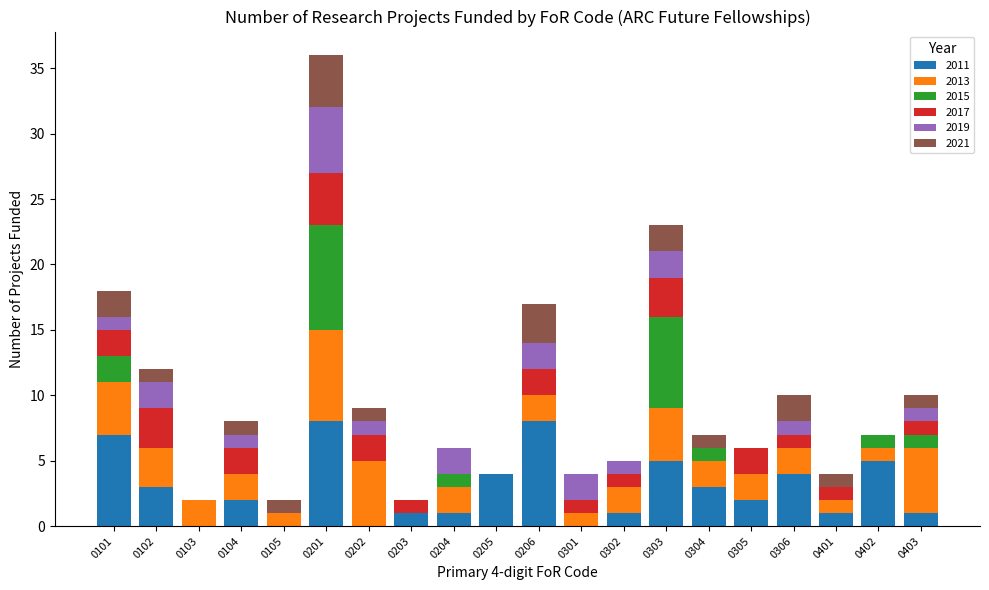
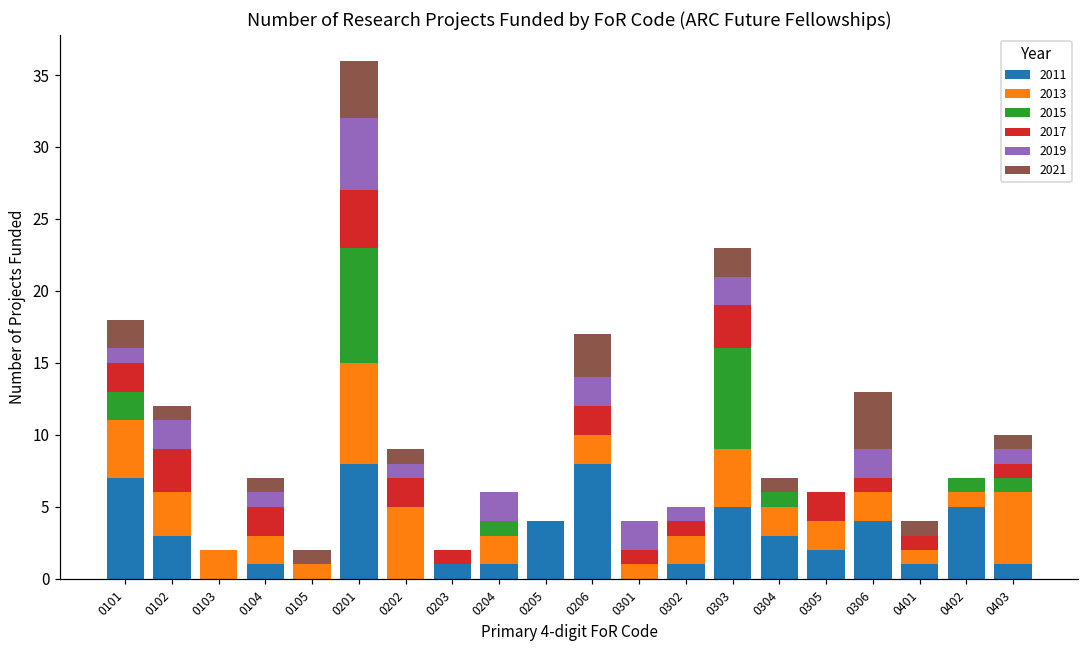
2011, 0104: 2 -> 1
2019, 0306: 1 -> 2
2021, 0306: 2 -> 4
